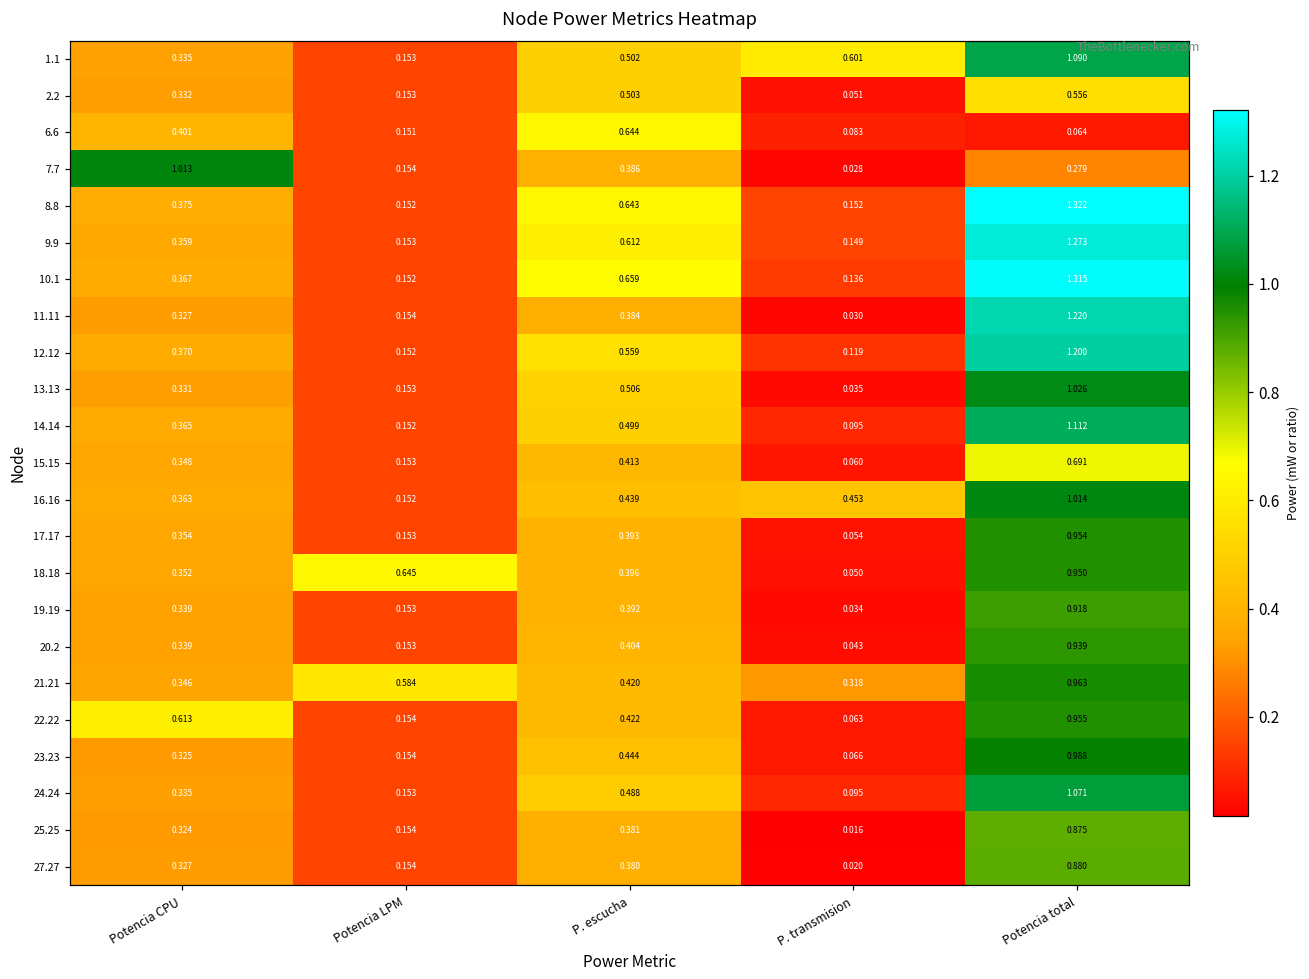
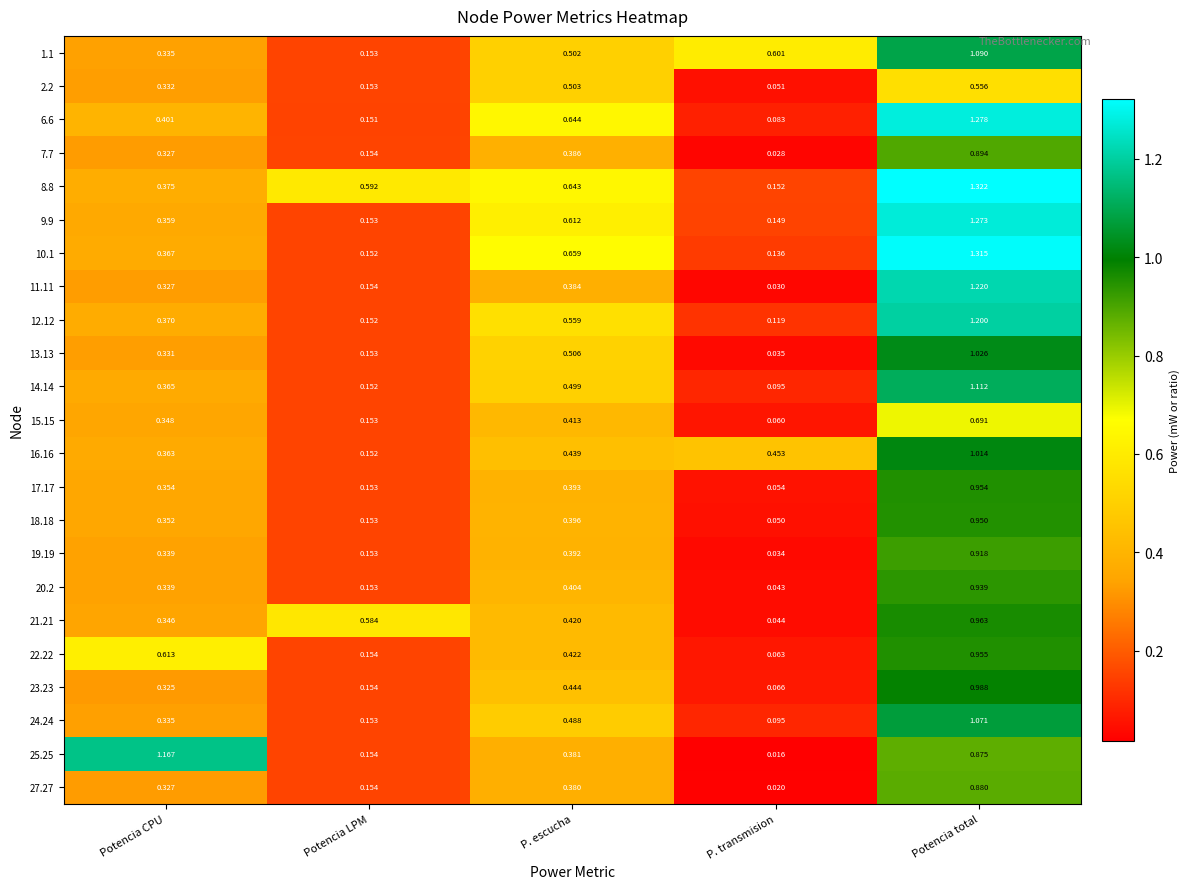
6.6, Potencia total: 0.064 -> 1.278
7.7, Potencia CPU: 1.013 -> 0.327
7.7, Potencia total: 0.279 -> 0.894
8.8, Potencia LPM: 0.152 -> 0.592
18.18, Potencia LPM: 0.645 -> 0.153
21.21, P. transmision: 0.318 -> 0.044
25.25, Potencia CPU: 0.324 -> 1.167
